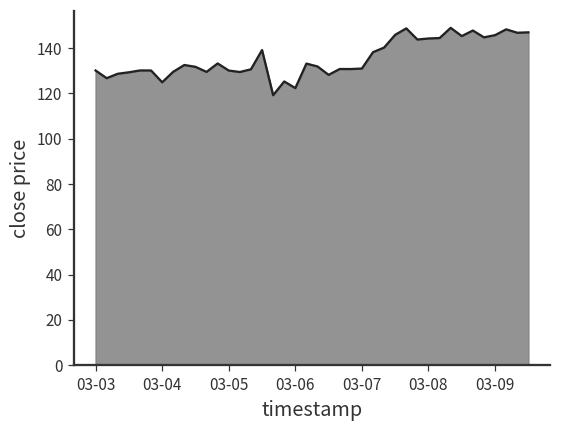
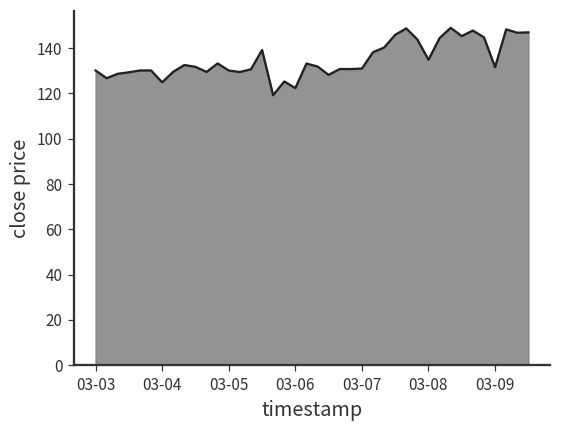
03-08: 144 -> 135
03-09: 146 -> 132
